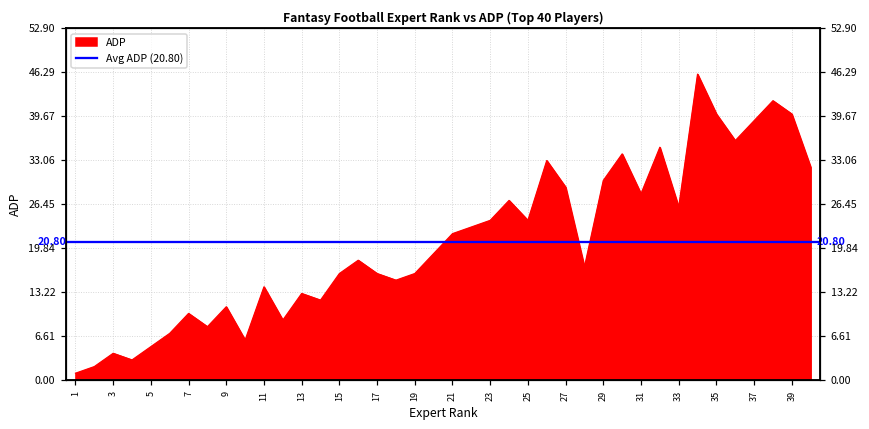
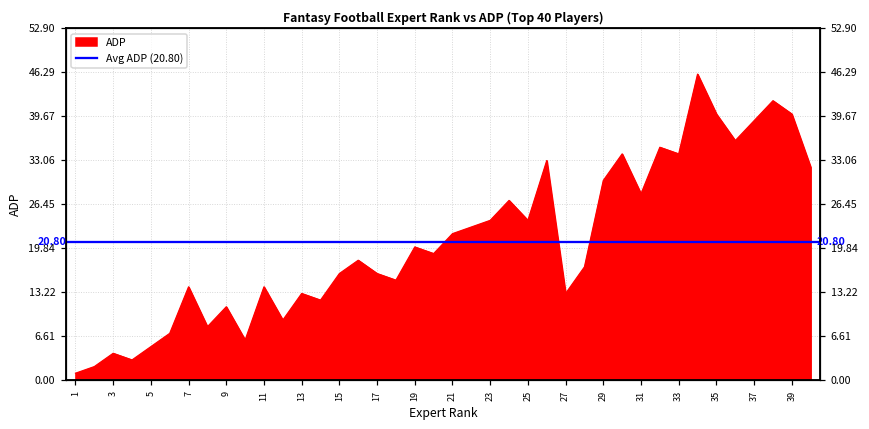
7: 10 -> 14
19: 16 -> 20
27: 29 -> 13
33: 26 -> 34
